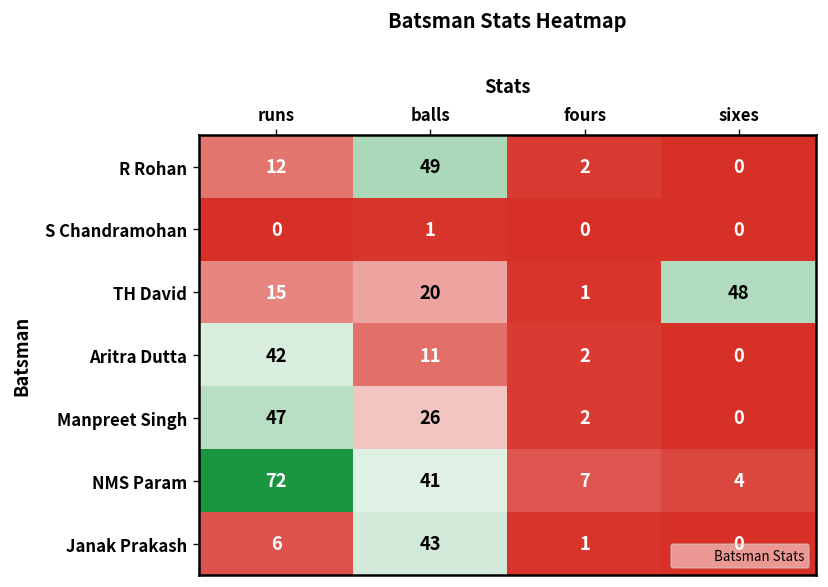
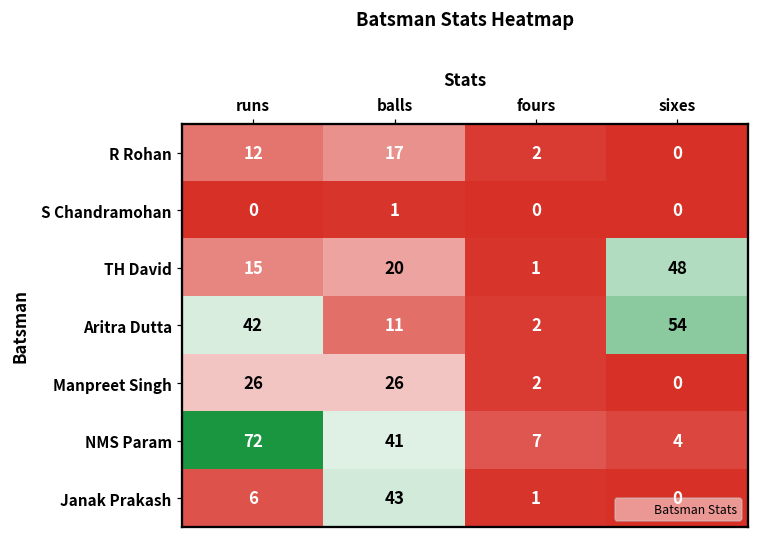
R Rohan, balls: 49 -> 17
Aritra Dutta, sixes: 0 -> 54
Manpreet Singh, runs: 47 -> 26
